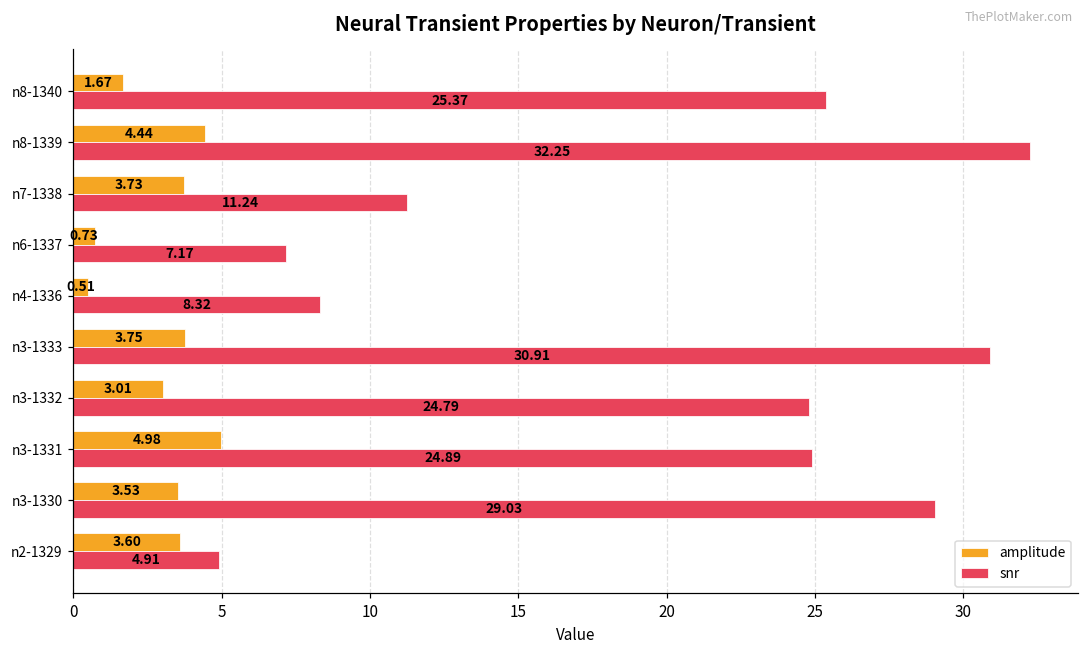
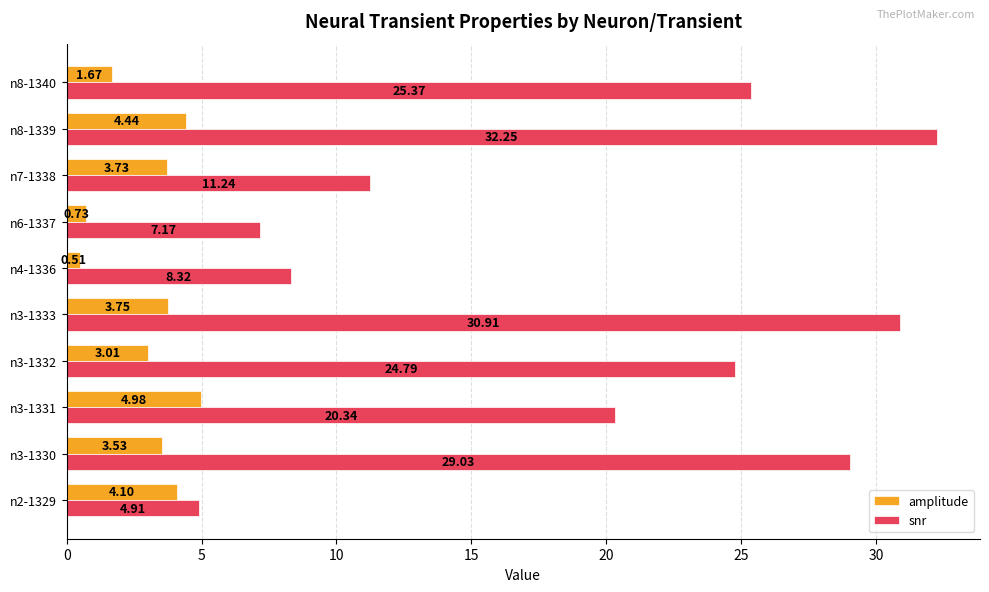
snr, n3-1331: 24.89 -> 20.34
amplitude, n2-1329: 3.60 -> 4.10
